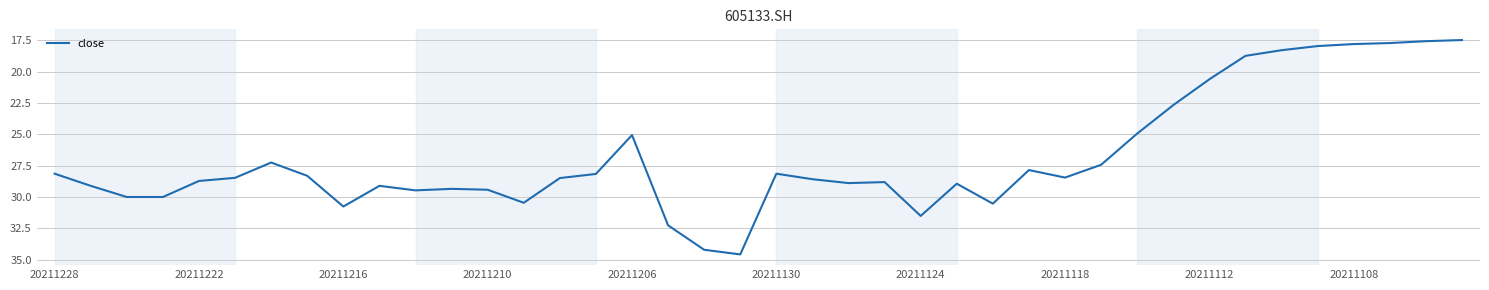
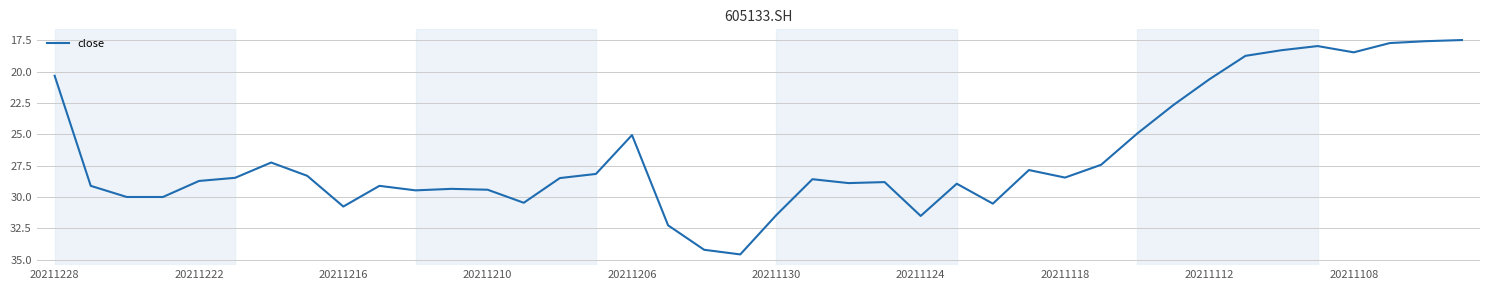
20211228: 28.1 -> 20.3
20211130: 28.1 -> 31.4
20211108: 17.8 -> 18.5
